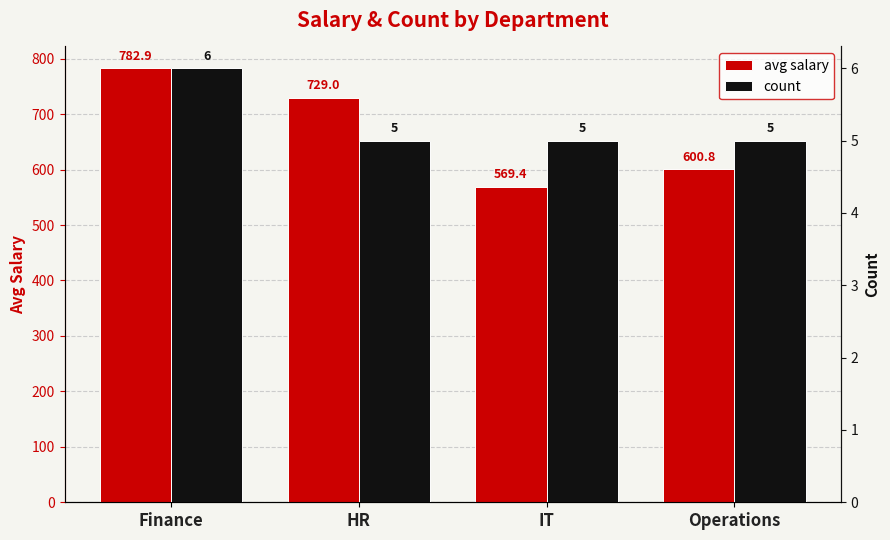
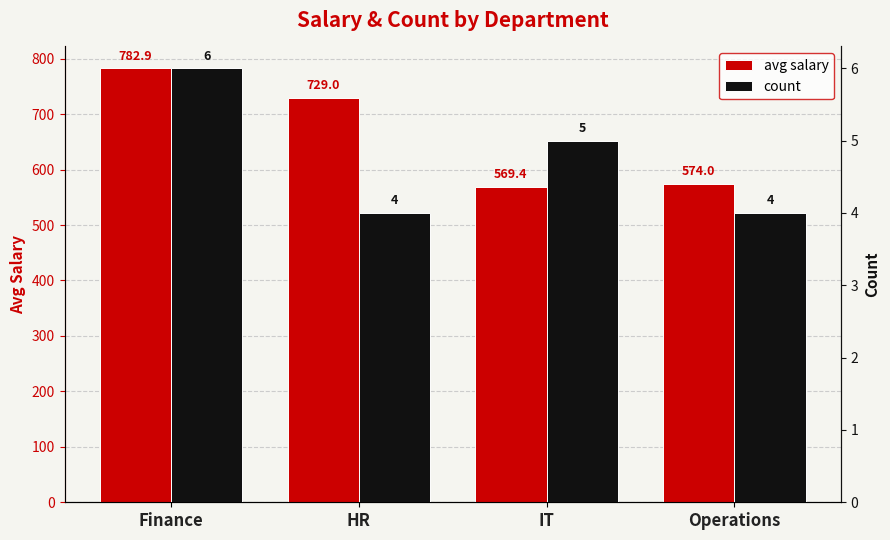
avg salary, Operations: 600.8 -> 574.0
count, HR: 5 -> 4
count, Operations: 5 -> 4
